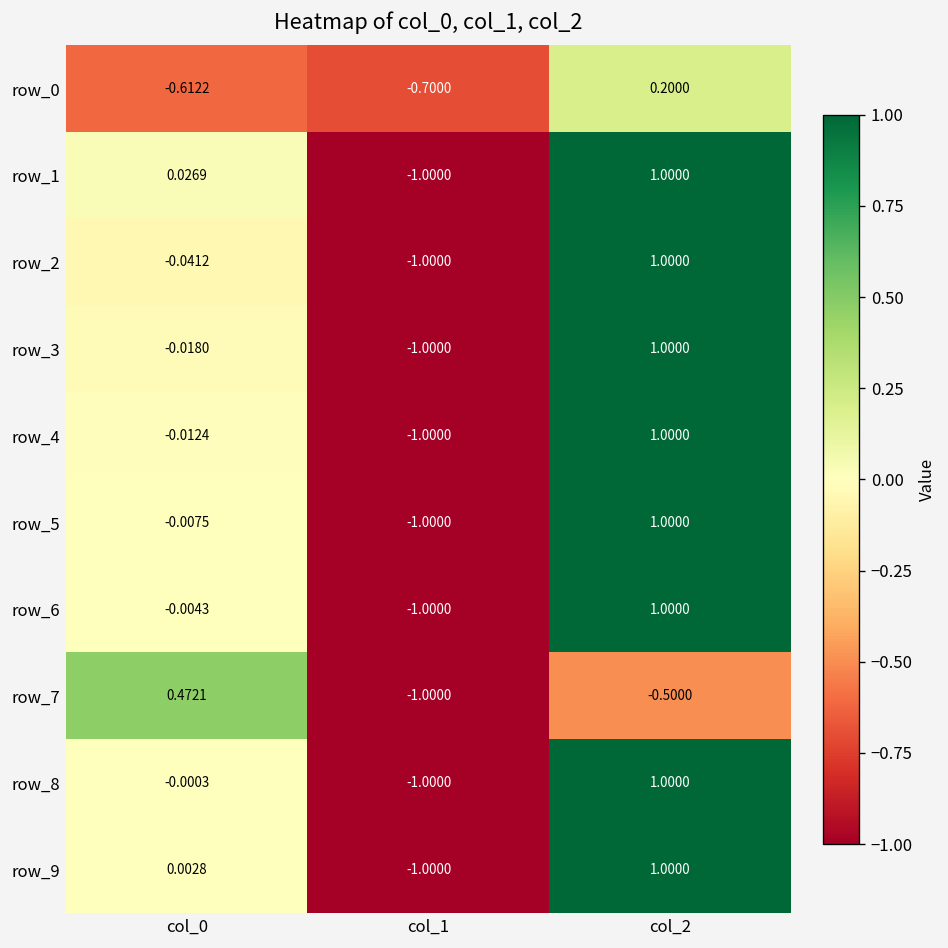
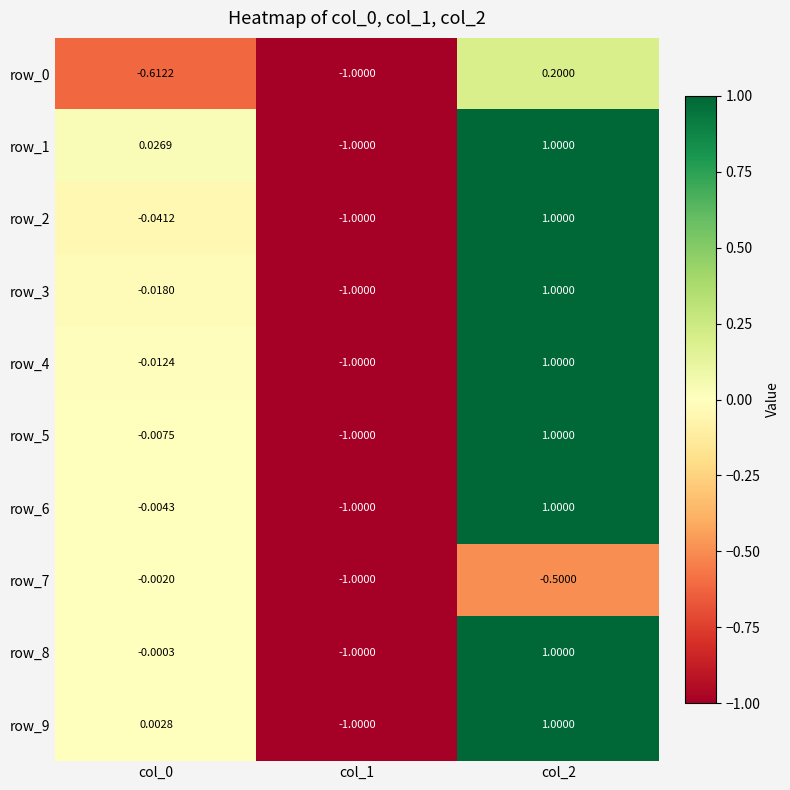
row_0, col_1: -0.7000 -> -1.0000
row_7, col_0: 0.4721 -> -0.0020
